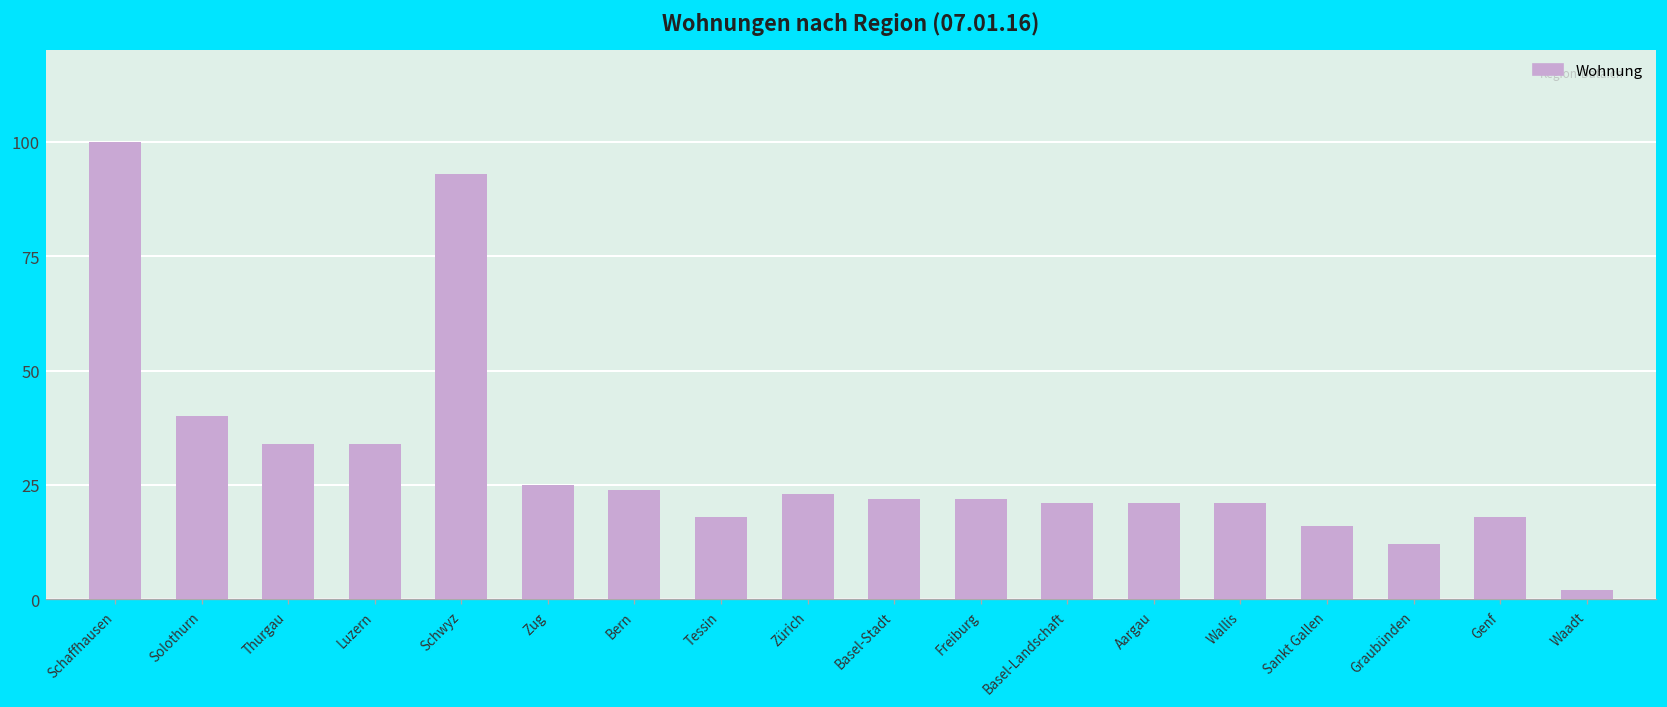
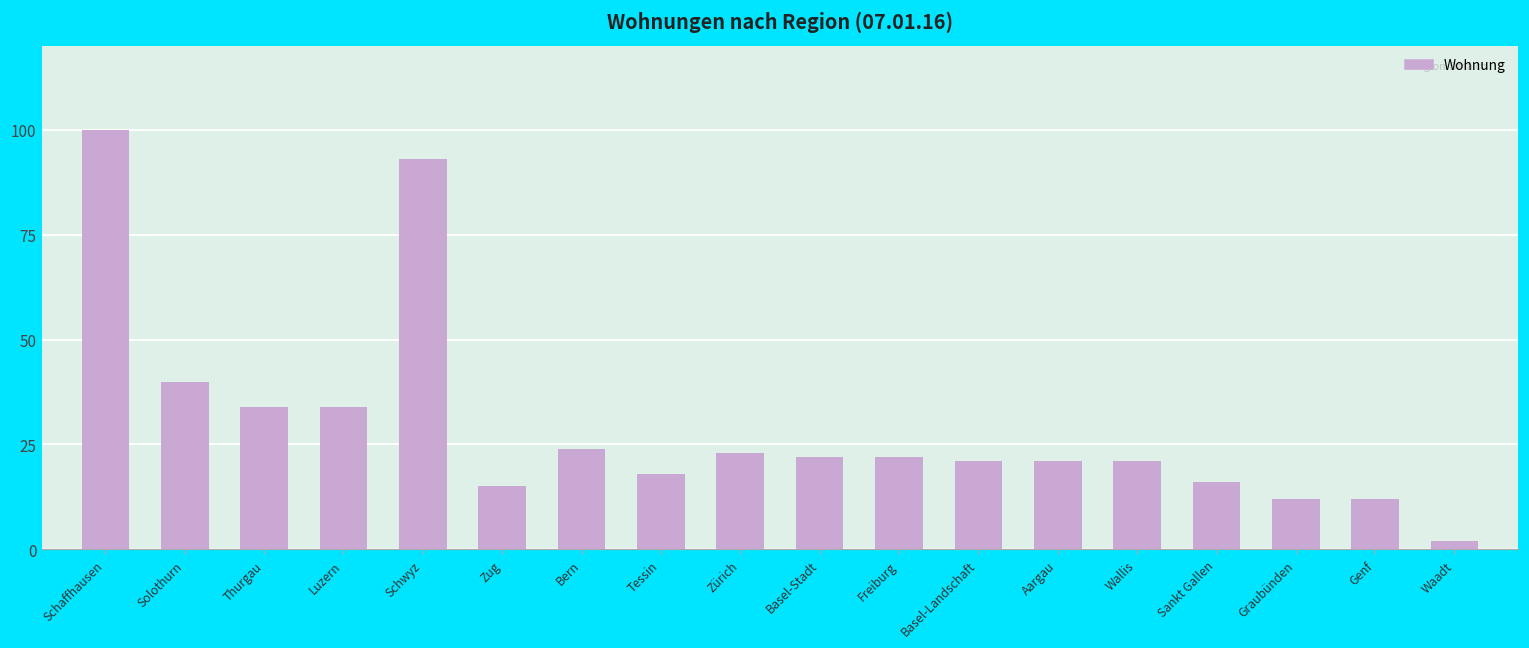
Zug: 25 -> 15
Genf: 18 -> 12
